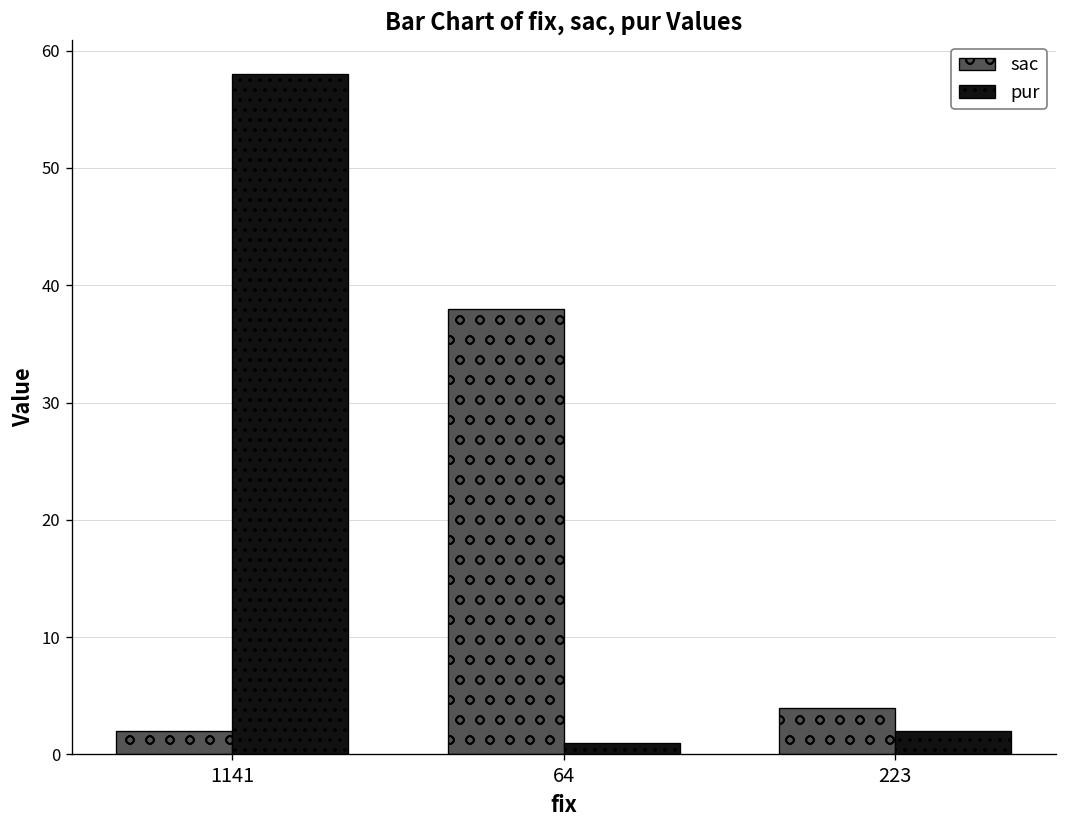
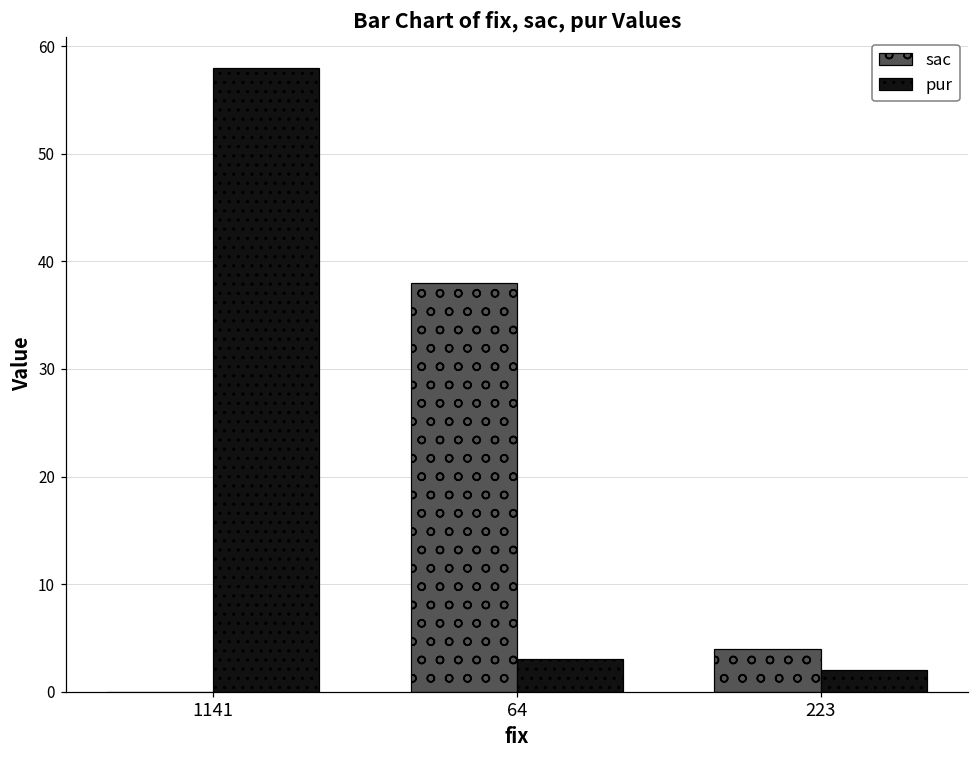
sac, 1141: 2 -> 0
pur, 64: 1 -> 3
